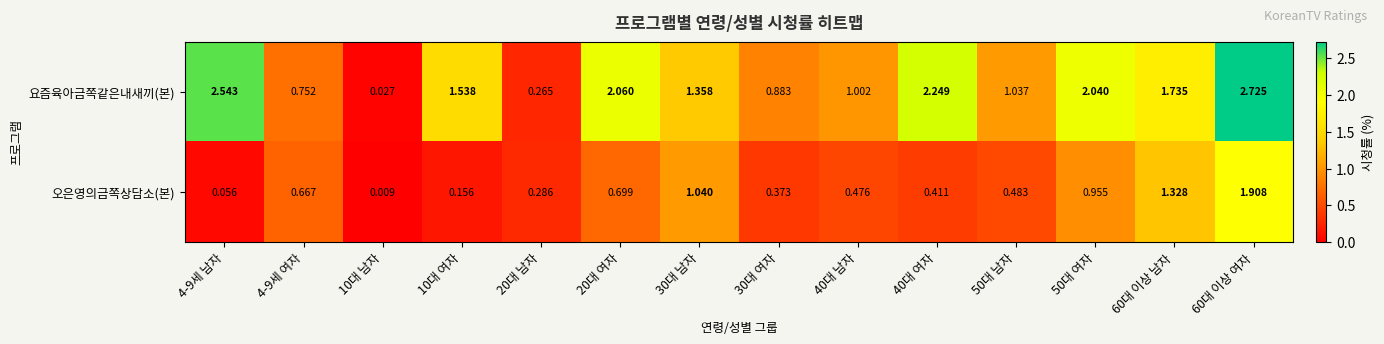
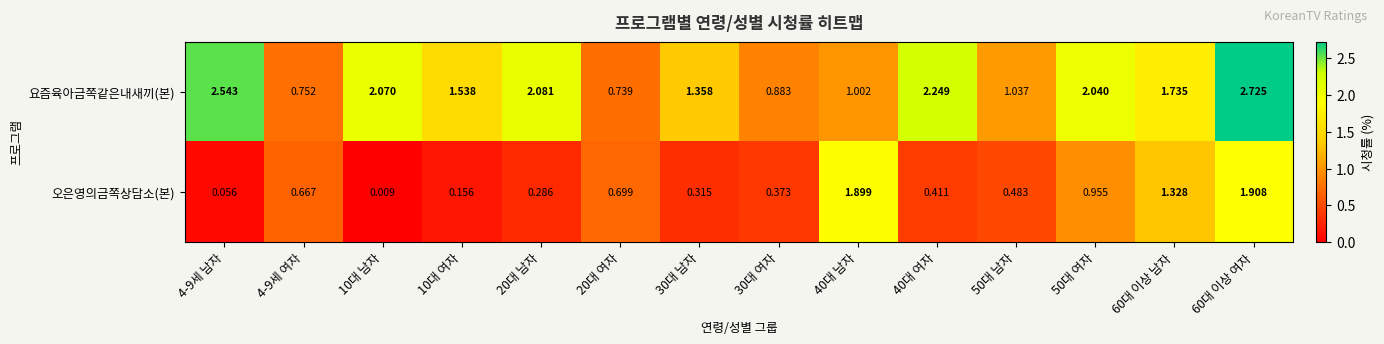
요즘육아금쪽같은내새끼(본), 10대 남자: 0.027 -> 2.070
요즘육아금쪽같은내새끼(본), 20대 남자: 0.265 -> 2.081
요즘육아금쪽같은내새끼(본), 20대 여자: 2.060 -> 0.739
오은영의금쪽상담소(본), 30대 남자: 1.040 -> 0.315
오은영의금쪽상담소(본), 40대 남자: 0.476 -> 1.899
